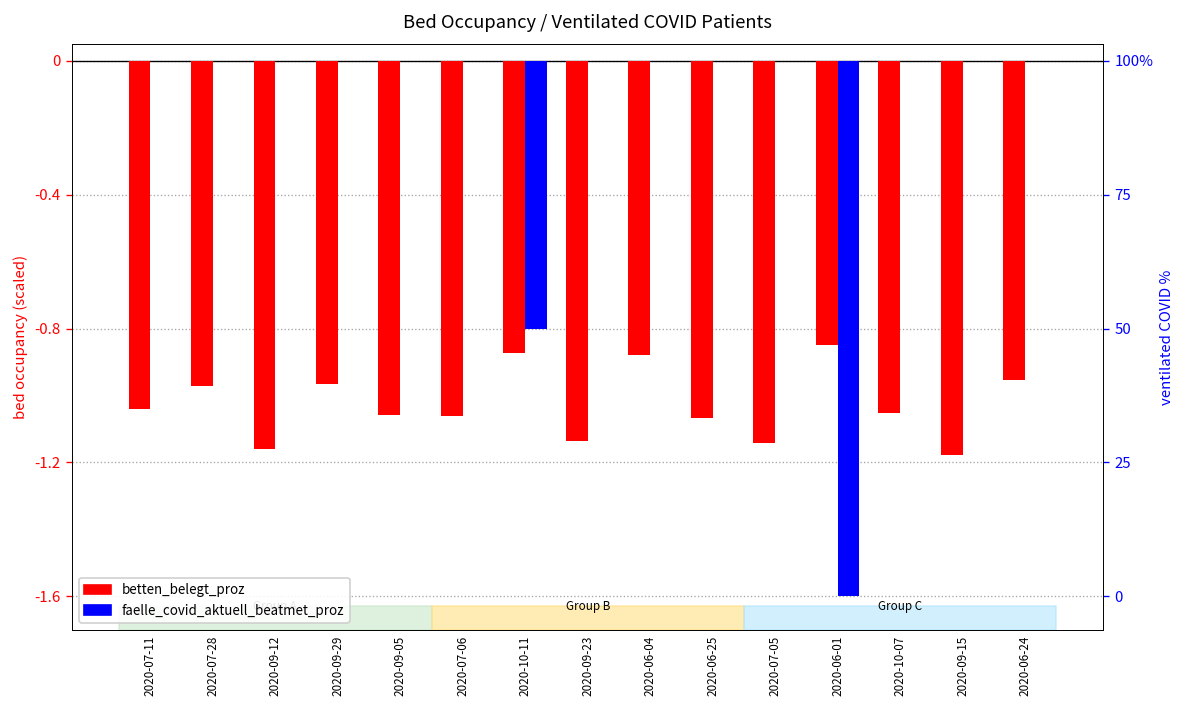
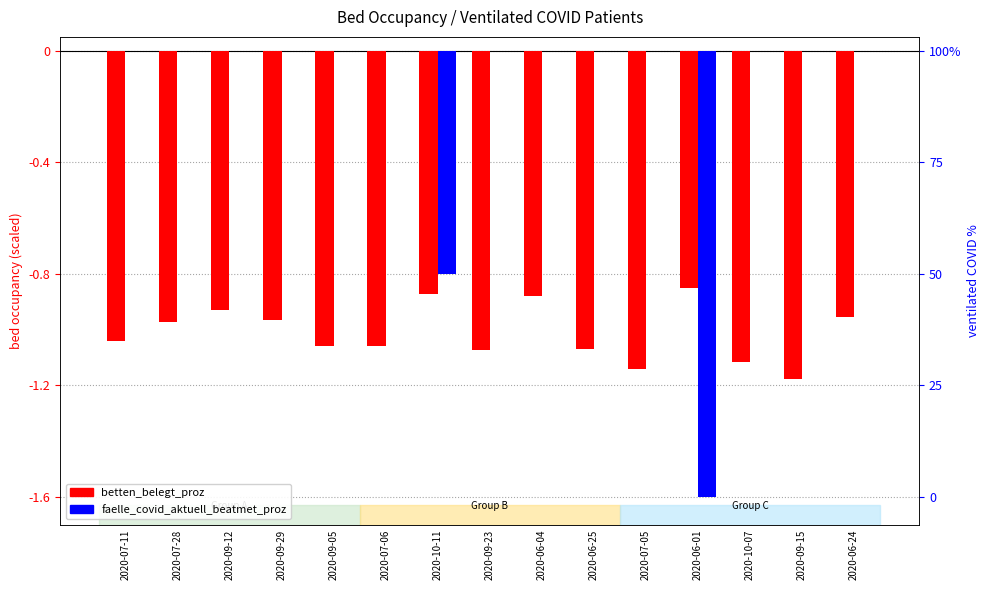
betten_belegt_proz, 2020-09-12: -1.16 -> -0.93
betten_belegt_proz, 2020-09-23: -1.14 -> -1.08
betten_belegt_proz, 2020-10-07: -1.05 -> -1.12
